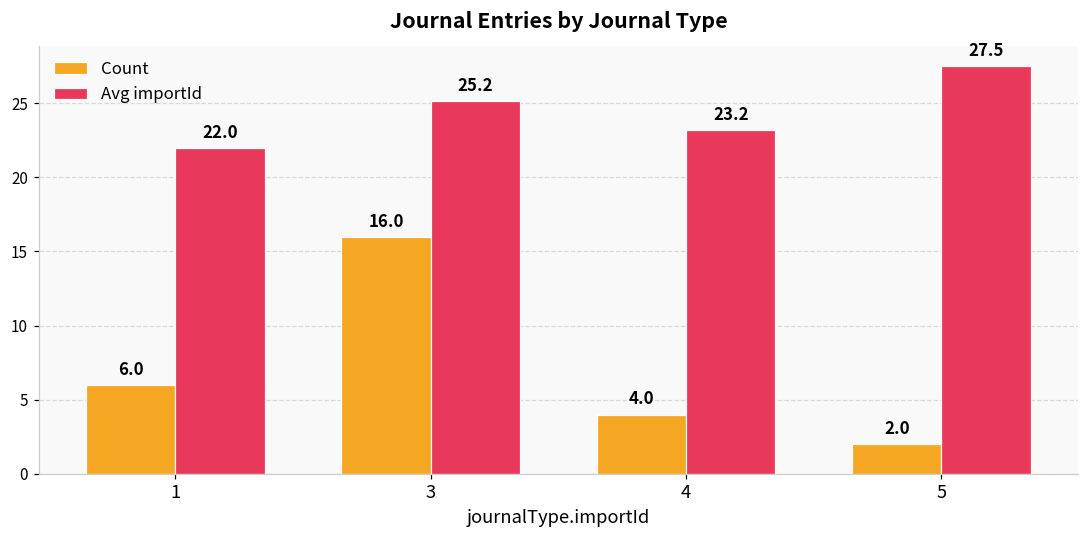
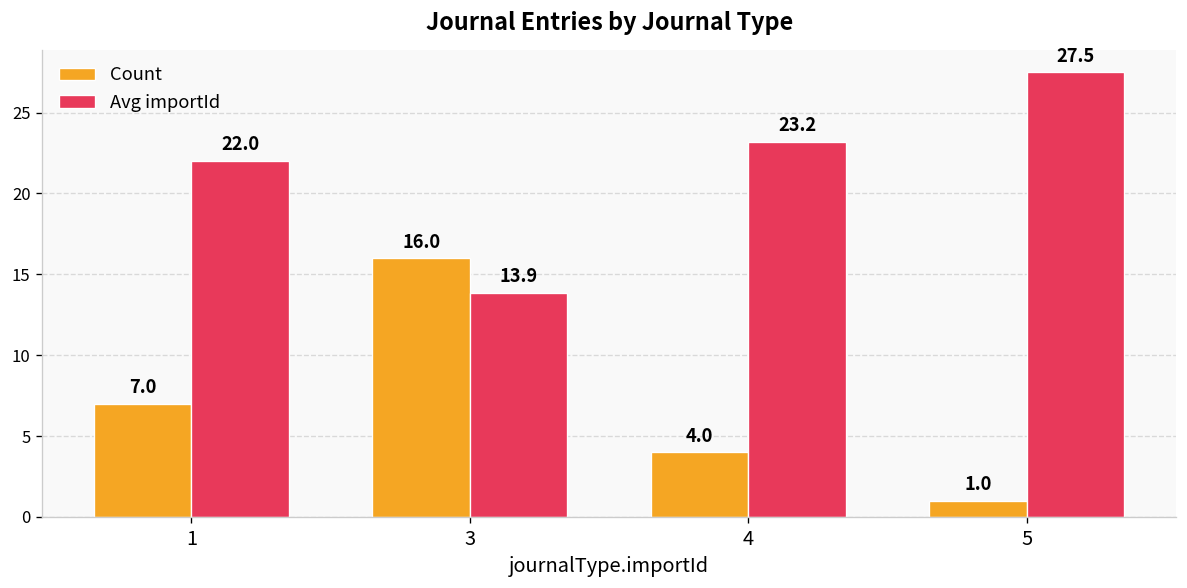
Count, 1: 6.0 -> 7.0
Avg importId, 3: 25.2 -> 13.9
Count, 5: 2.0 -> 1.0
